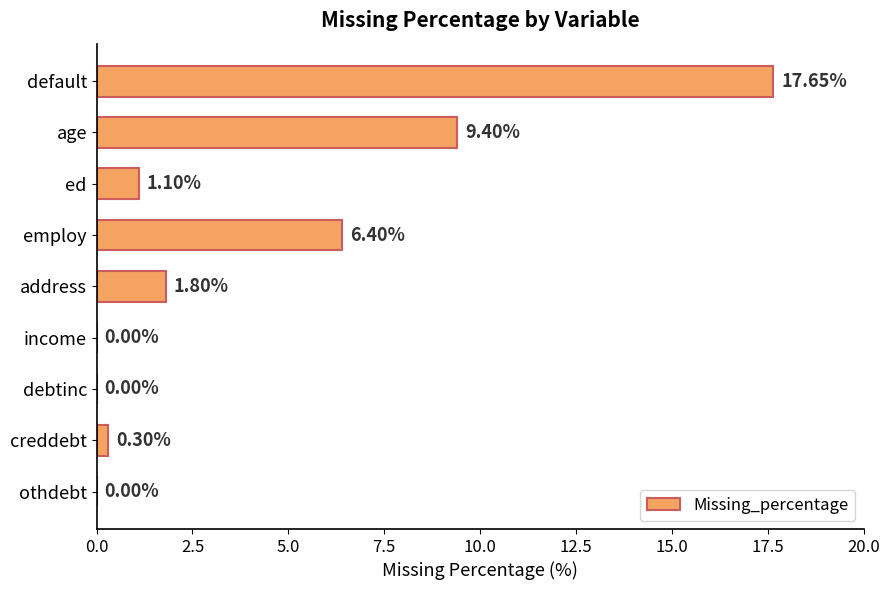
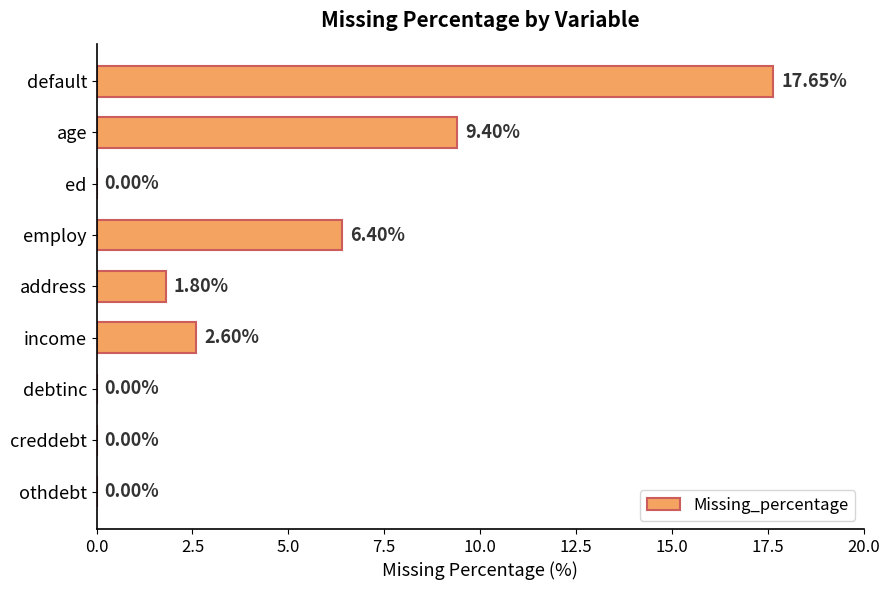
ed: 1.10% -> 0.00%
income: 0.00% -> 2.60%
creddebt: 0.30% -> 0.00%
